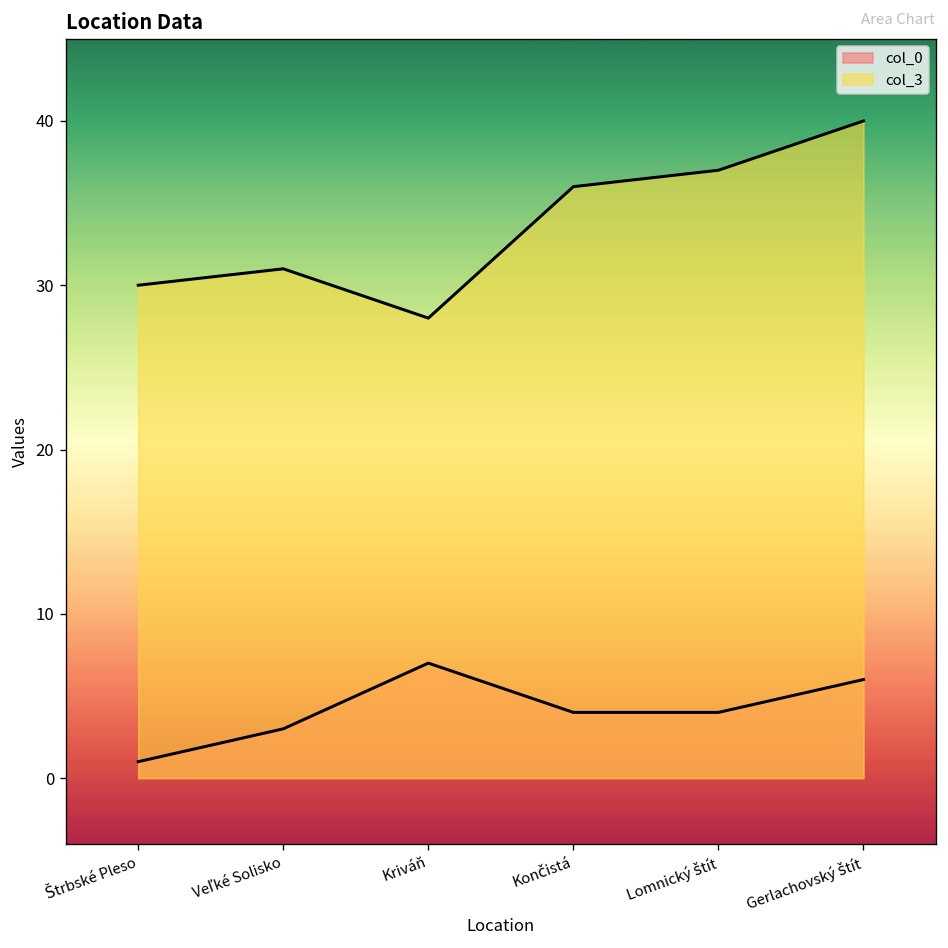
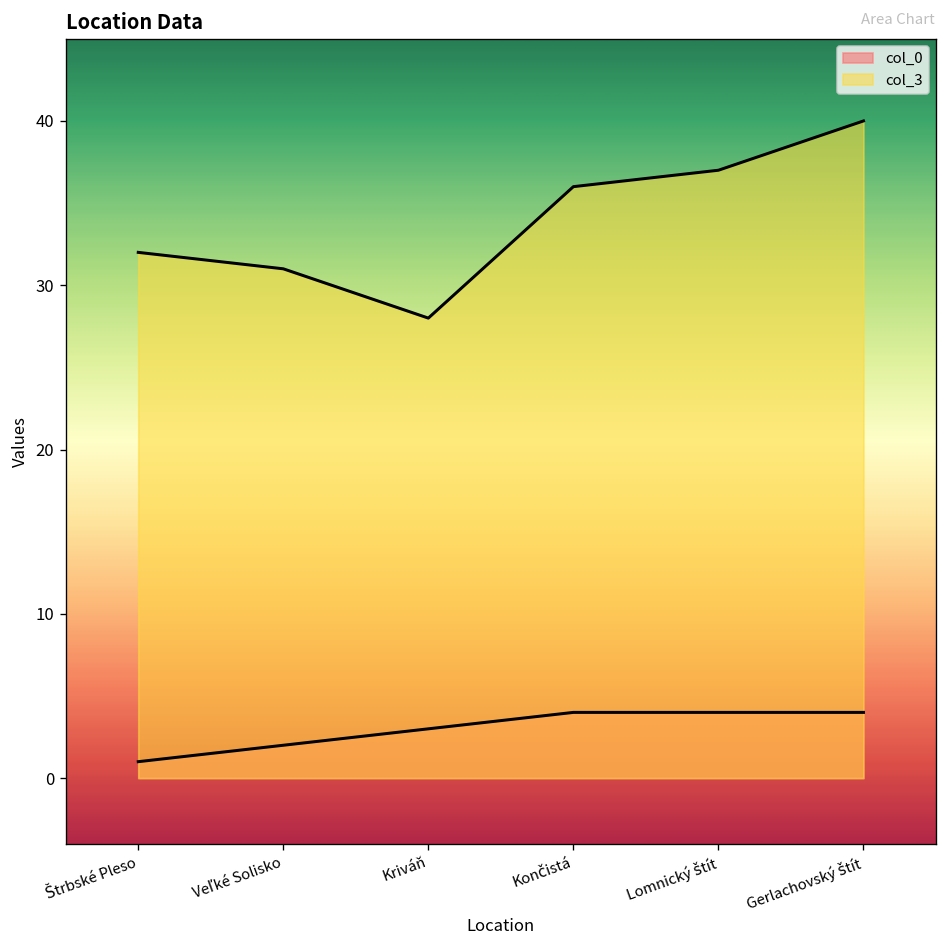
col_3, Štrbské Pleso: 30 -> 32
col_0, Veľké Solisko: 3 -> 2
col_0, Kriváň: 7 -> 3
col_0, Gerlachovský štít: 6 -> 4
